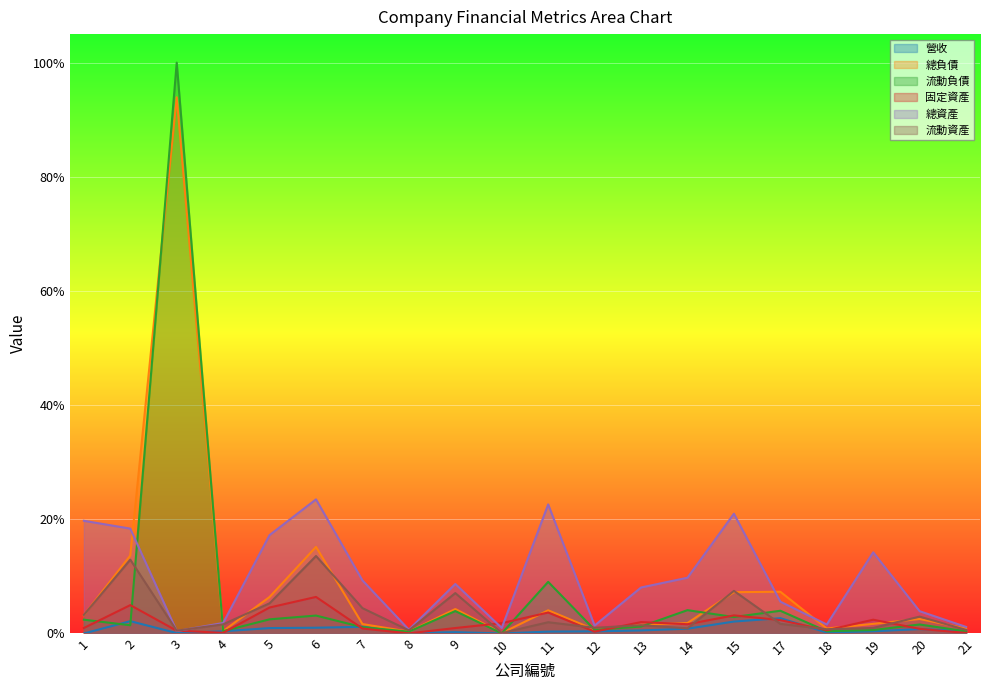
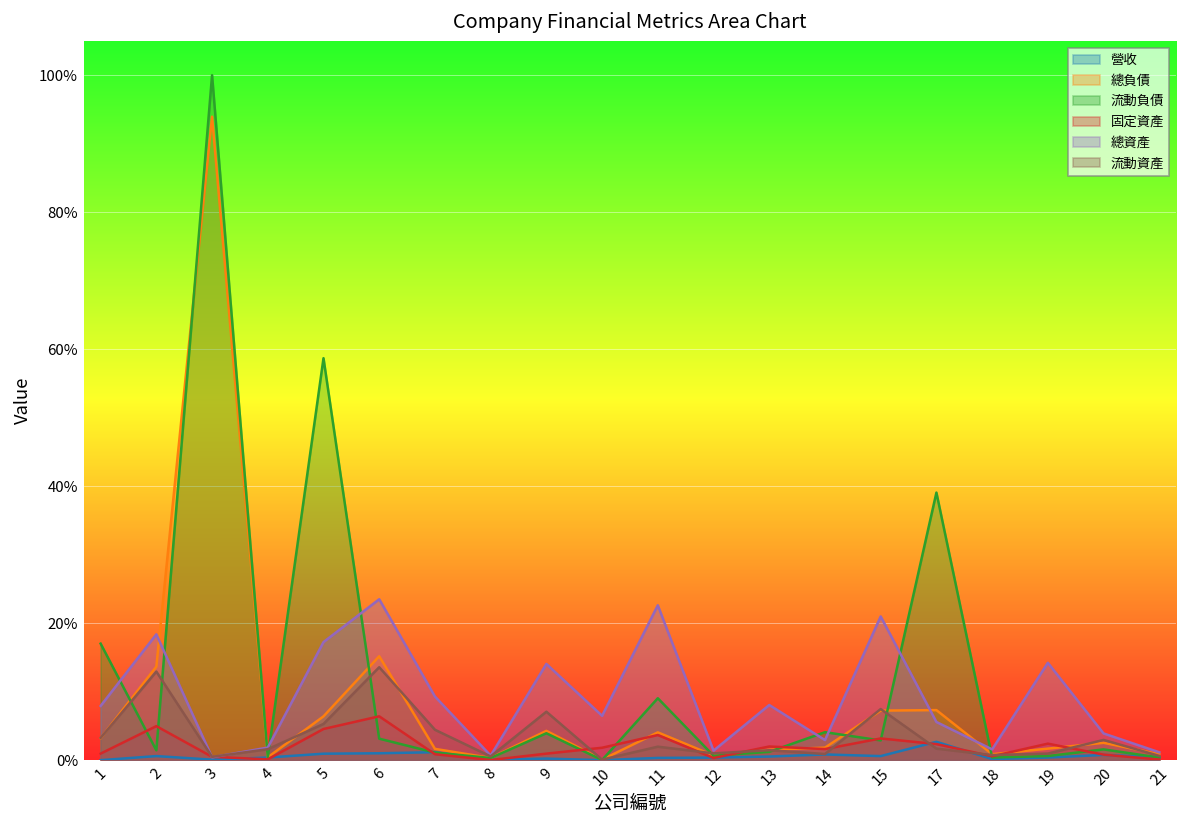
流動負債, 1: 2% -> 17%
總資產, 1: 20% -> 8%
營收, 2: 2% -> 1%
流動負債, 5: 2% -> 59%
總資產, 9: 9% -> 14%
總資產, 10: 1% -> 6%
總資產, 14: 10% -> 3%
營收, 15: 2% -> 1%
流動負債, 17: 4% -> 39%
